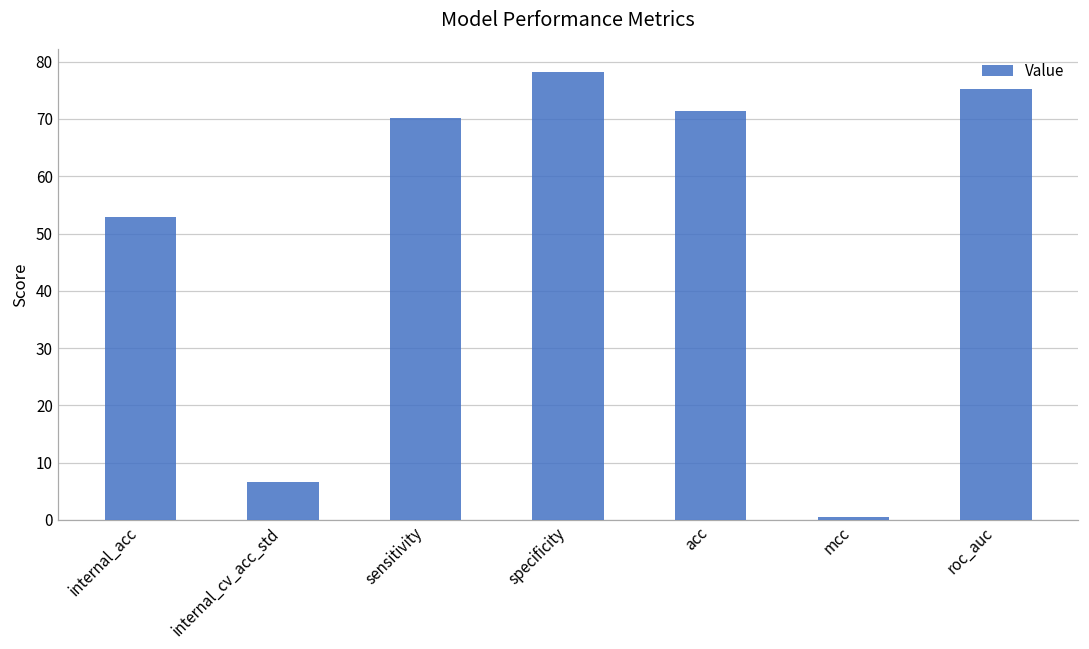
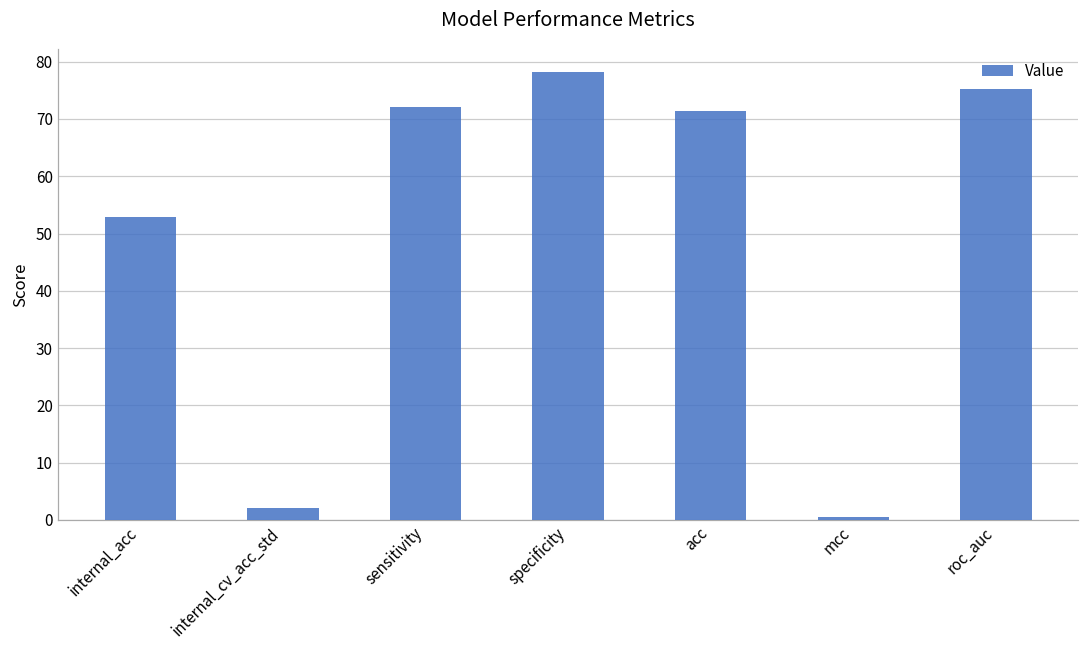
internal_cv_acc_std: 7 -> 2
sensitivity: 70 -> 72
